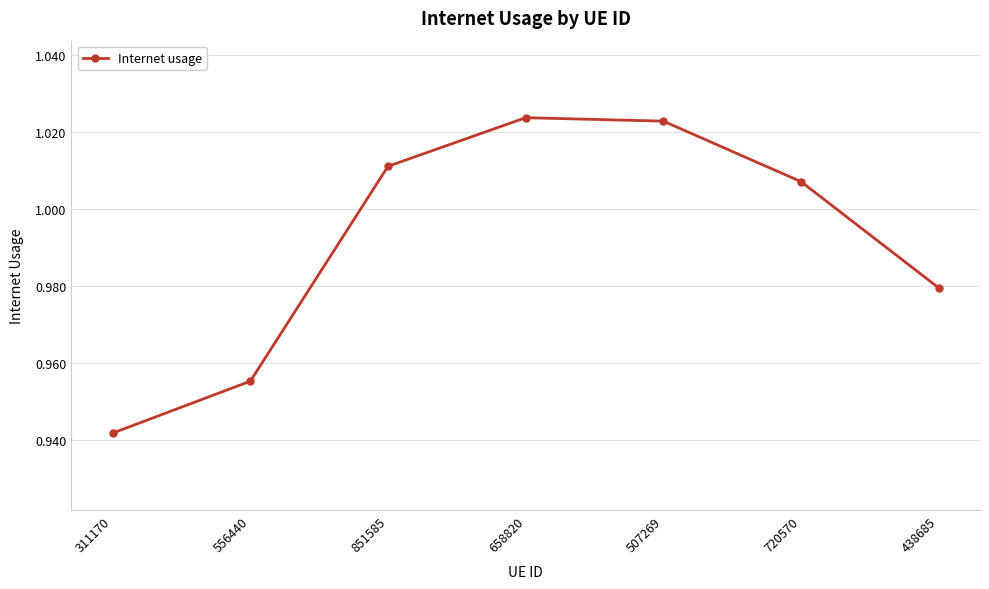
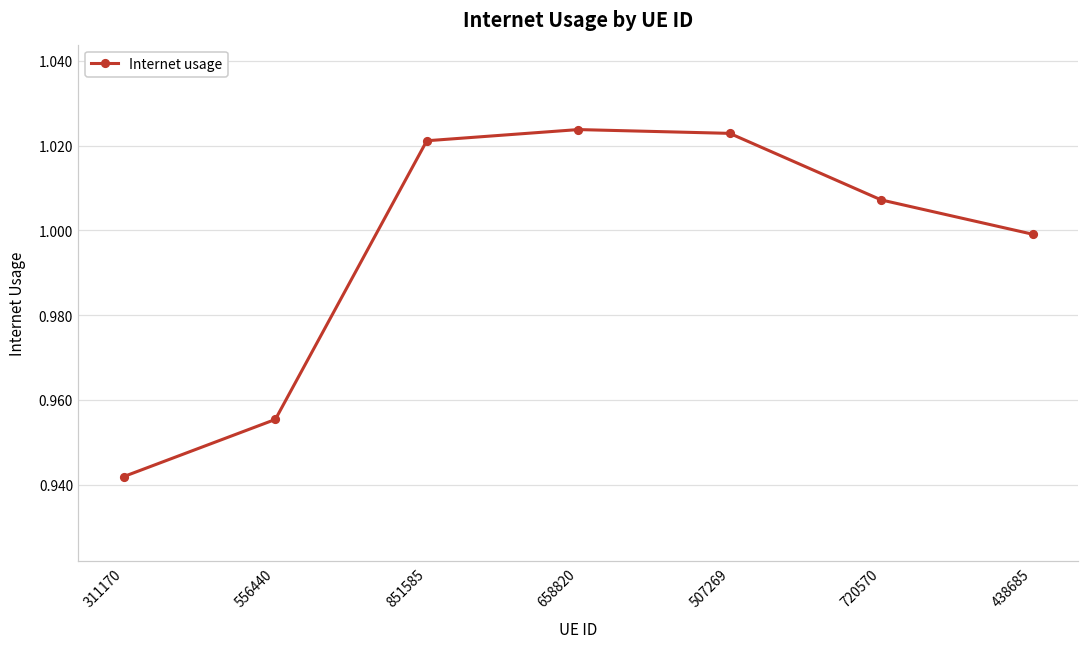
851585: 1.011 -> 1.021
438685: 0.980 -> 0.999
